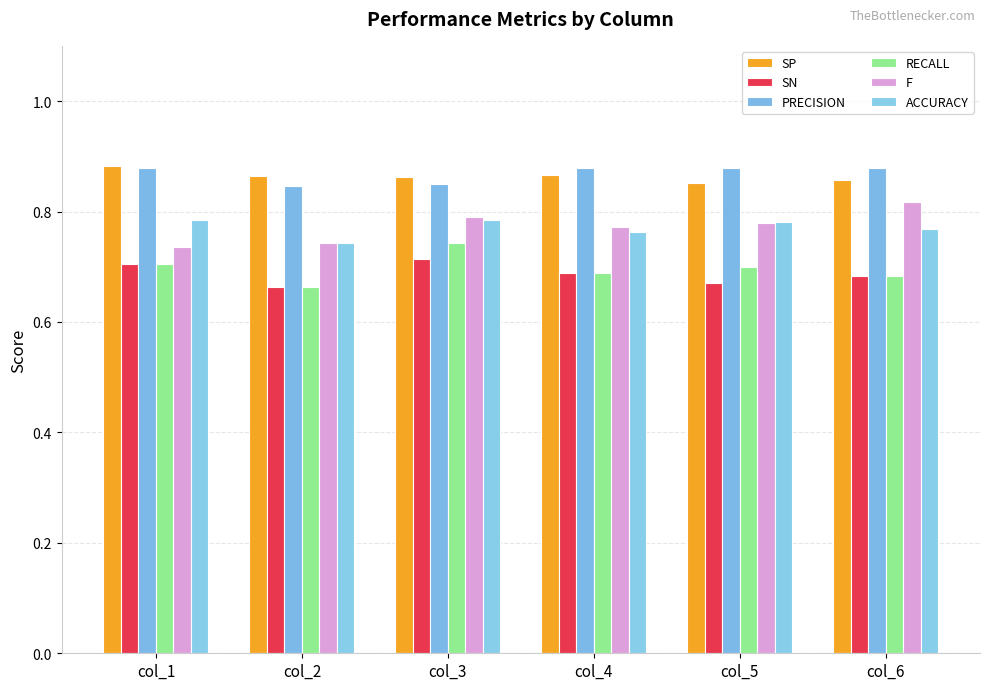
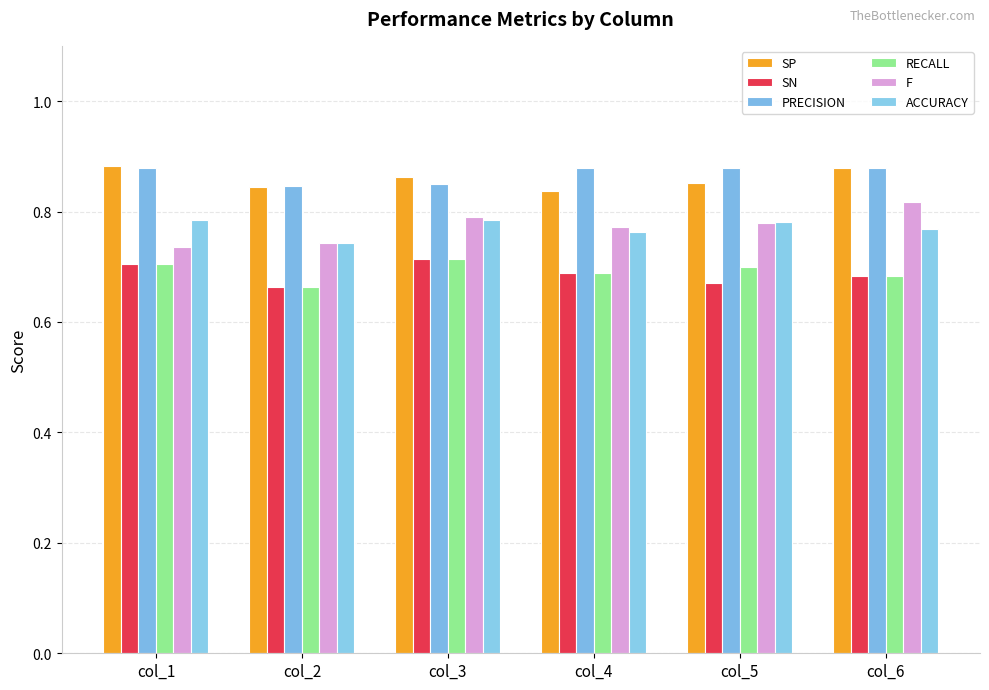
SP, col_2: 0.86 -> 0.84
RECALL, col_3: 0.74 -> 0.71
SP, col_4: 0.87 -> 0.84
SP, col_6: 0.86 -> 0.88
